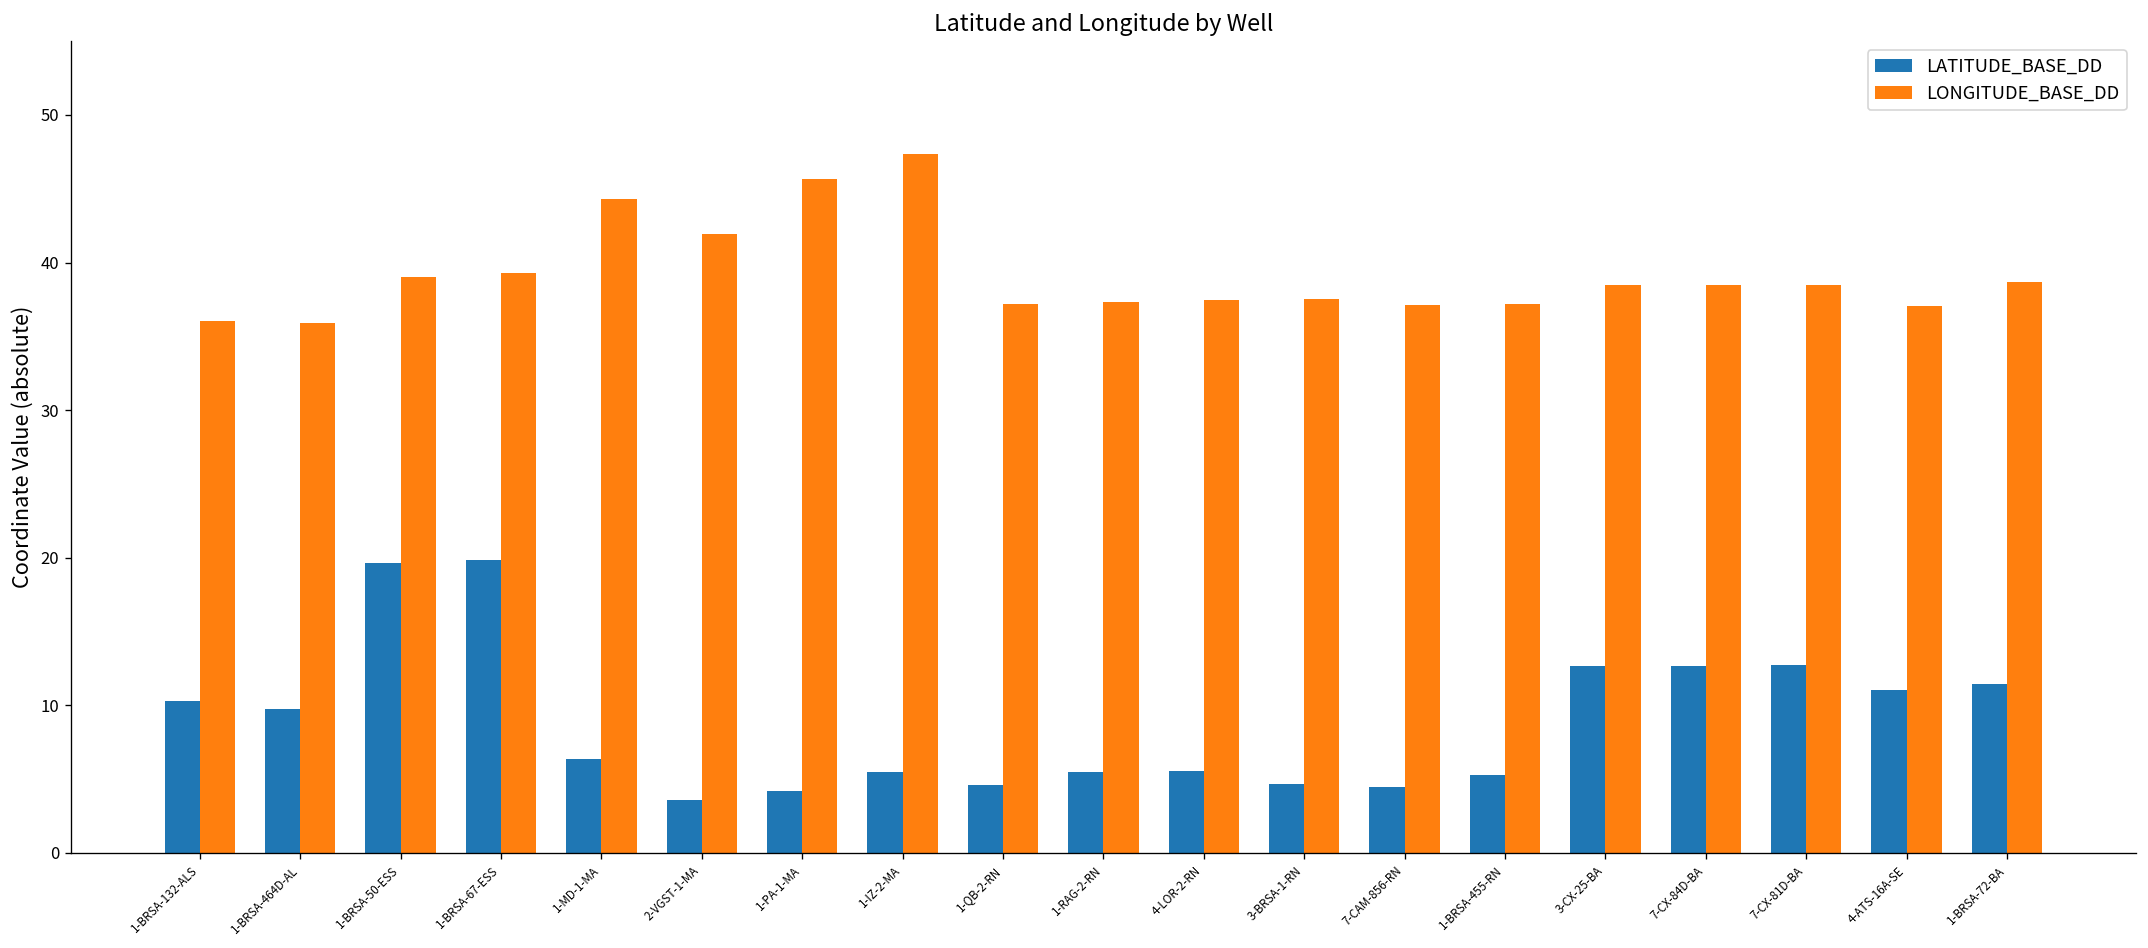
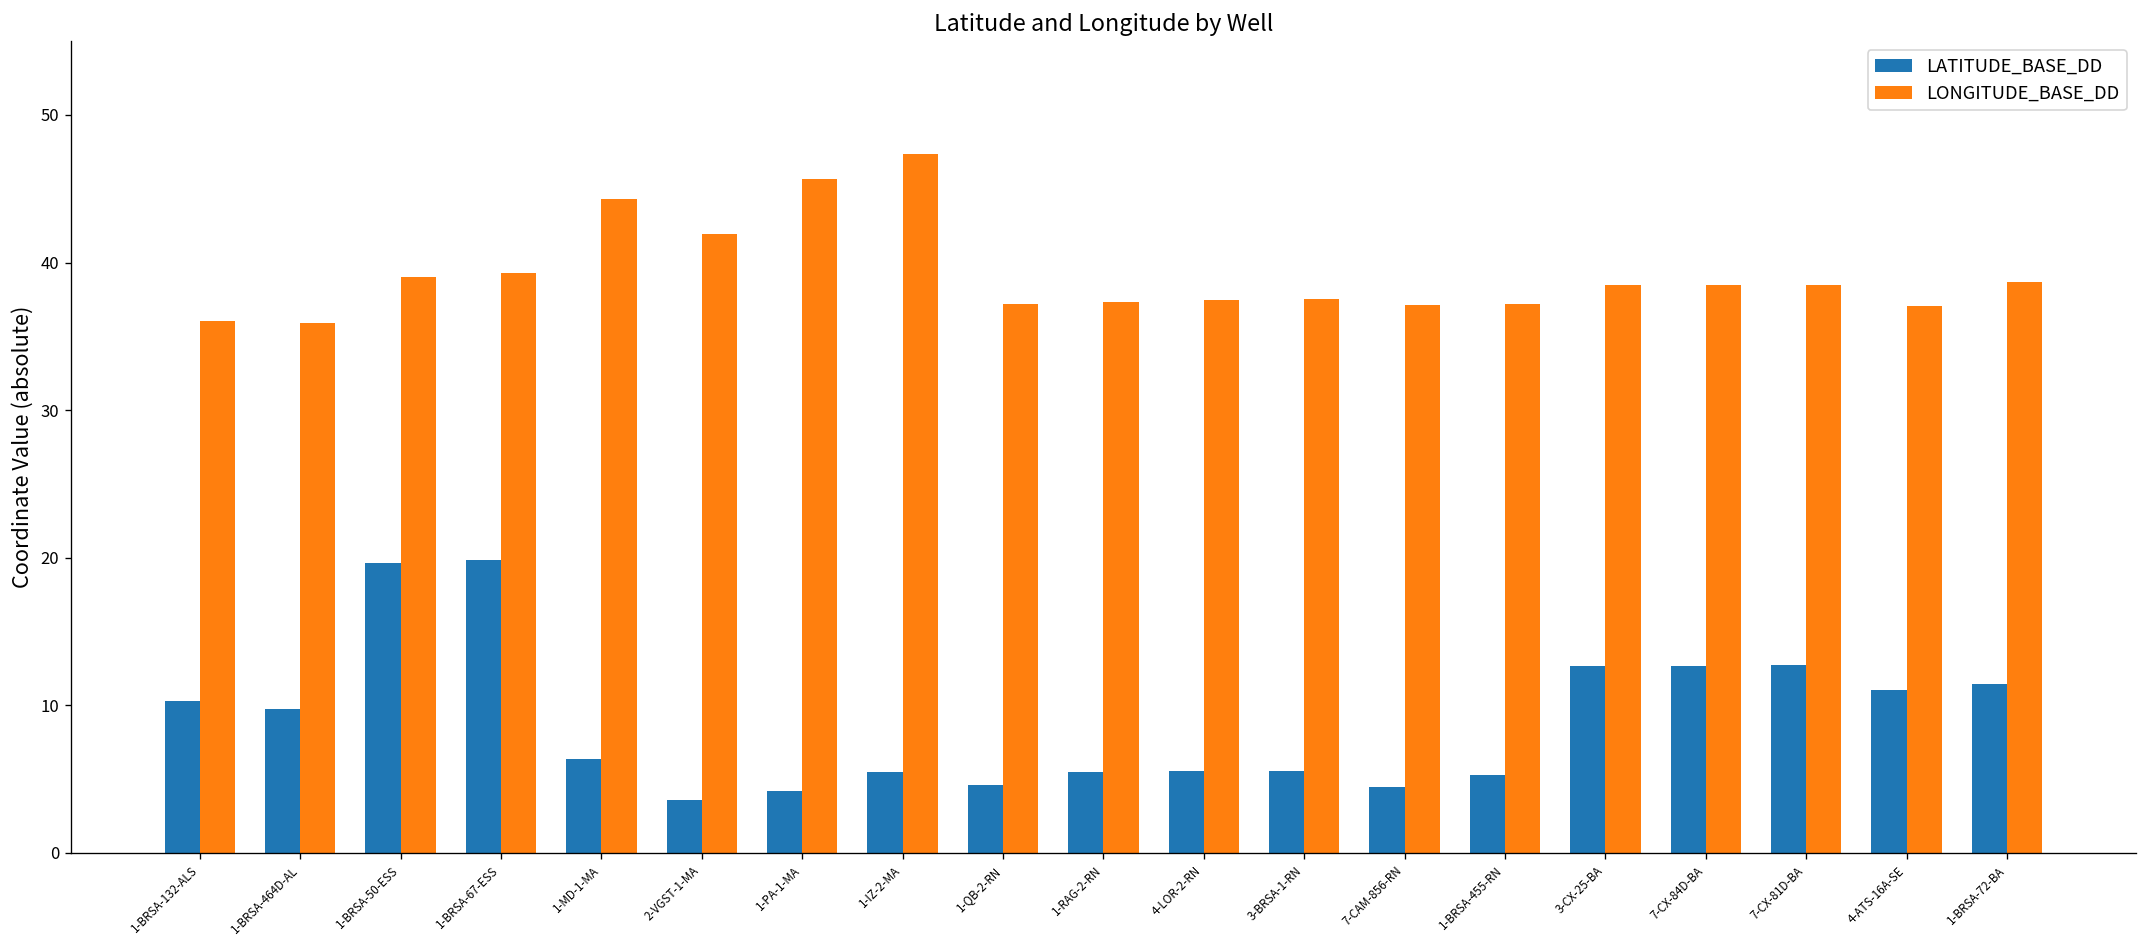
LATITUDE_BASE_DD, 3-BRSA-1-RN: 4.7 -> 5.5
